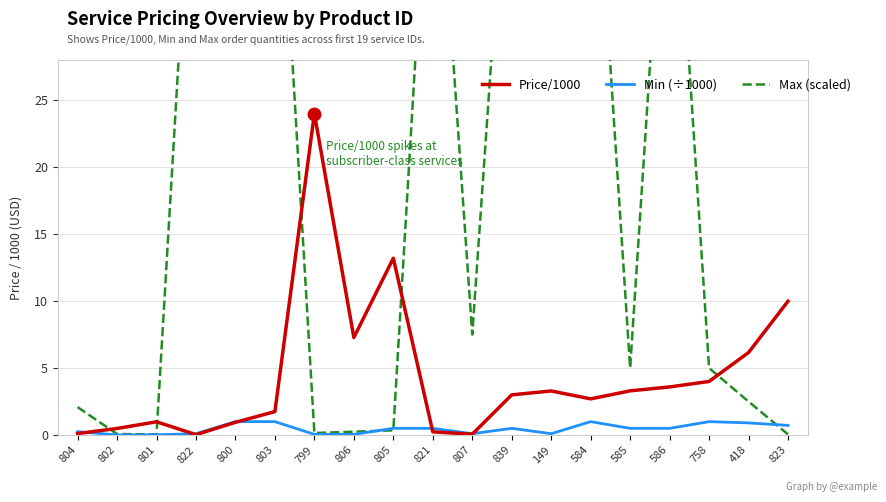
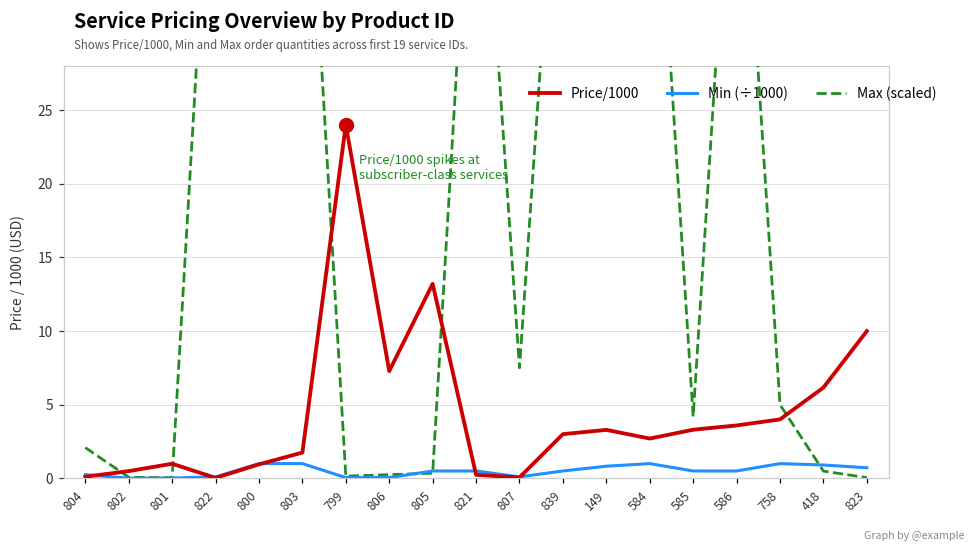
Min (÷1000), 149: 0.1 -> 0.8
Max (scaled), 585: 5.0 -> 4.2
Max (scaled), 418: 2.5 -> 0.5
